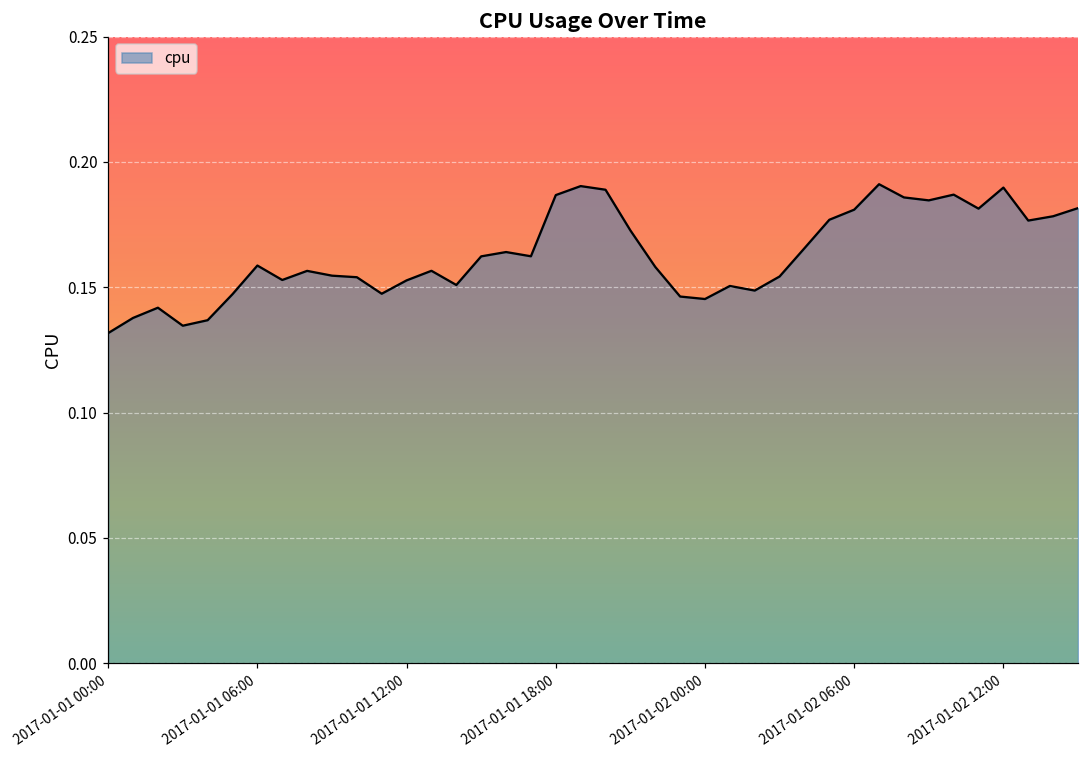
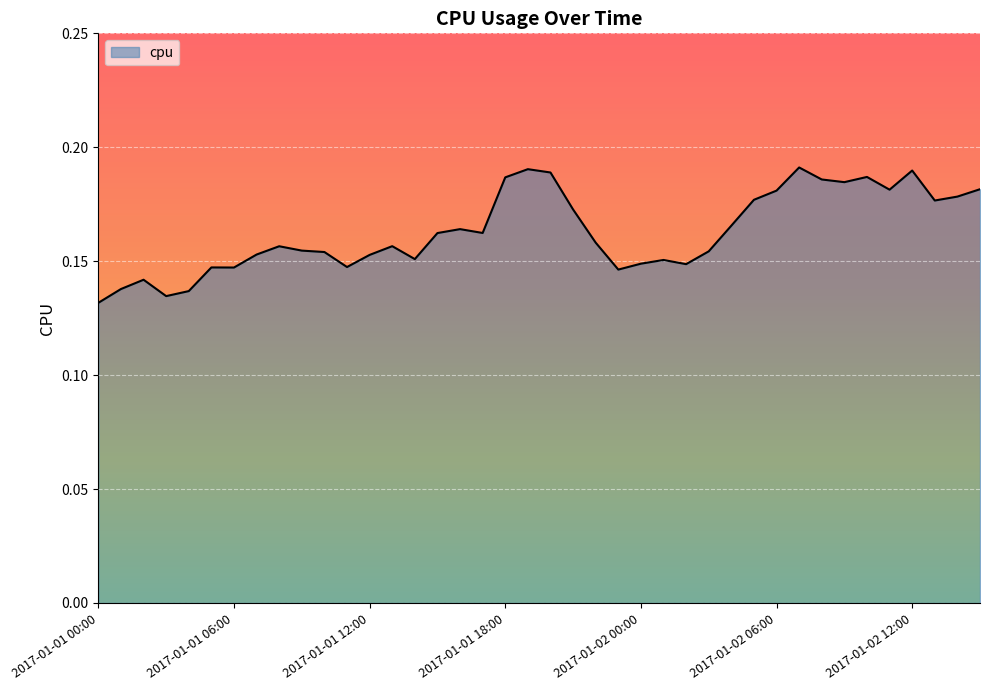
2017-01-01 06:00: 0.159 -> 0.147
2017-01-02 00:00: 0.145 -> 0.149
